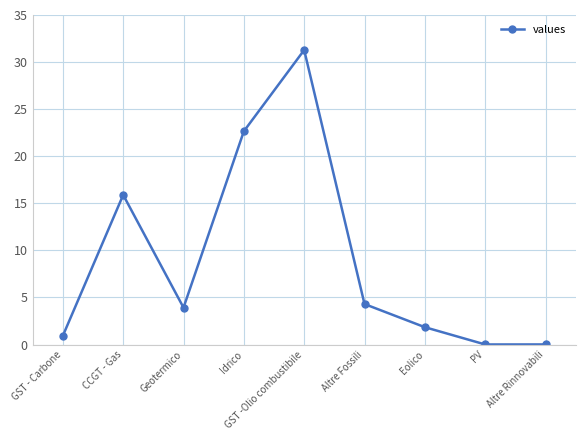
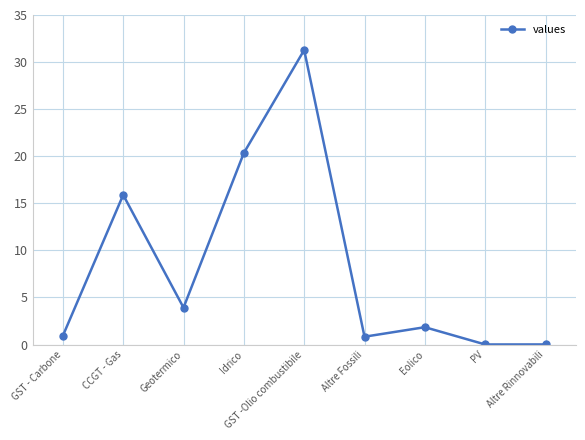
Idrico: 23 -> 20
Altre Fossili: 4 -> 1
